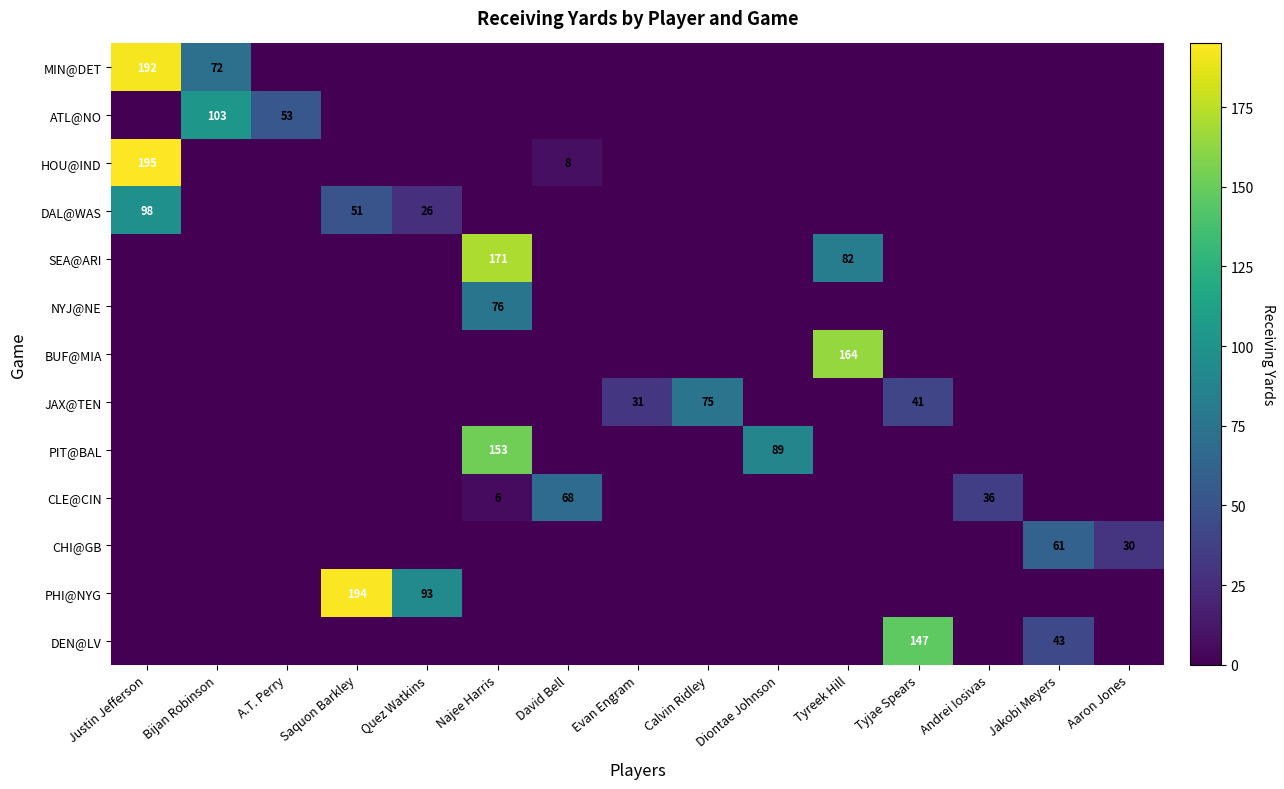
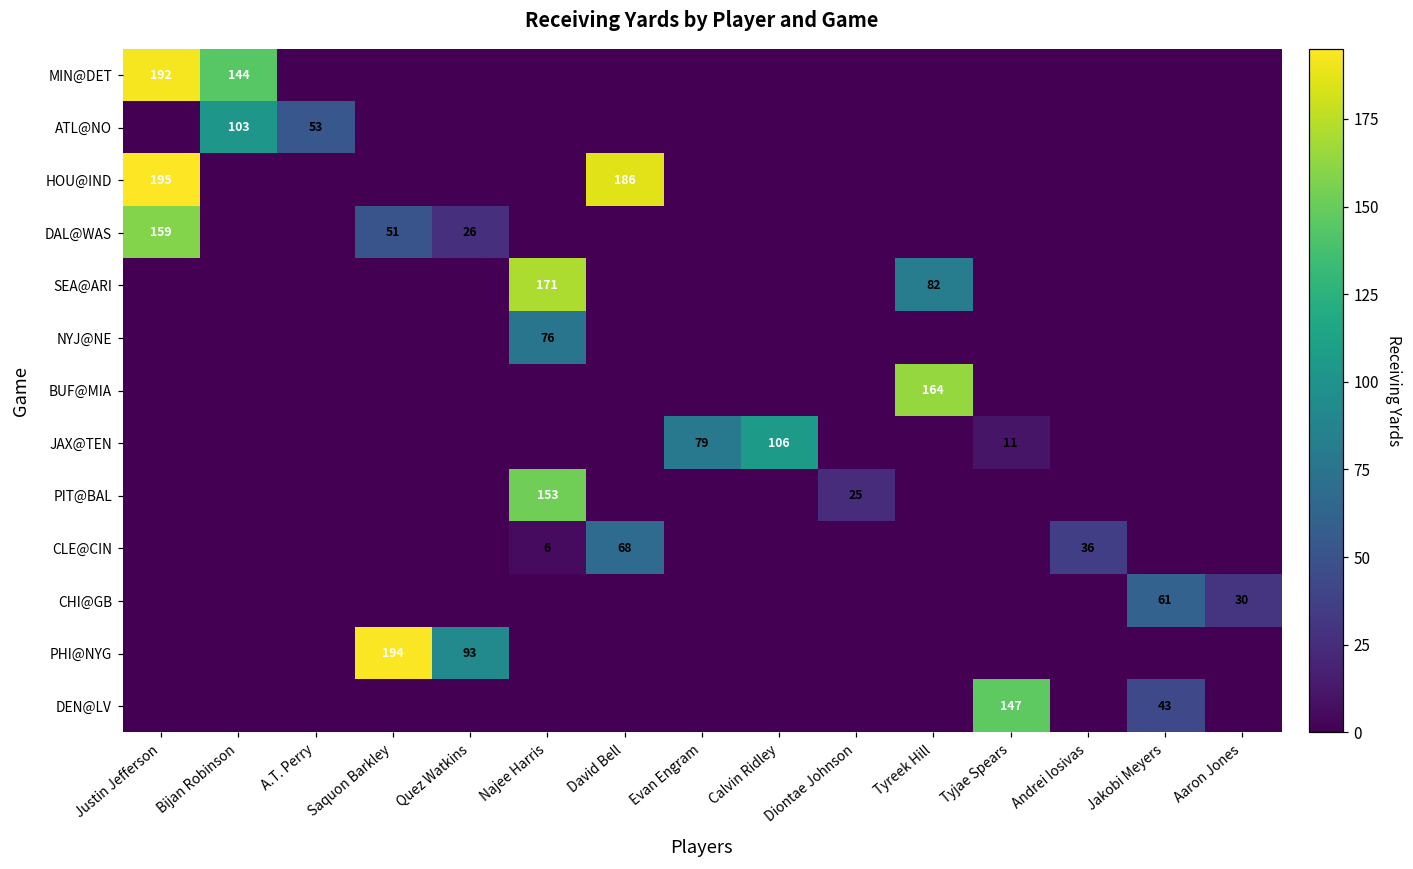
MIN@DET, Bijan Robinson: 72 -> 144
HOU@IND, David Bell: 8 -> 186
DAL@WAS, Justin Jefferson: 98 -> 159
JAX@TEN, Evan Engram: 31 -> 79
JAX@TEN, Calvin Ridley: 75 -> 106
JAX@TEN, Tyjae Spears: 41 -> 11
PIT@BAL, Diontae Johnson: 89 -> 25
